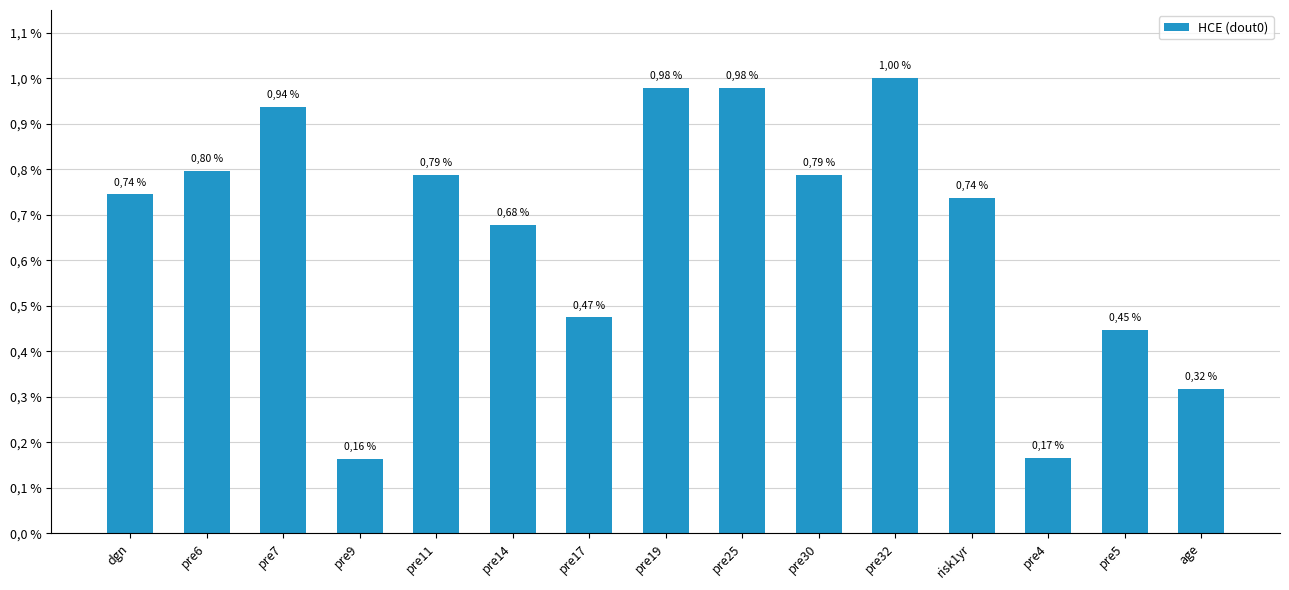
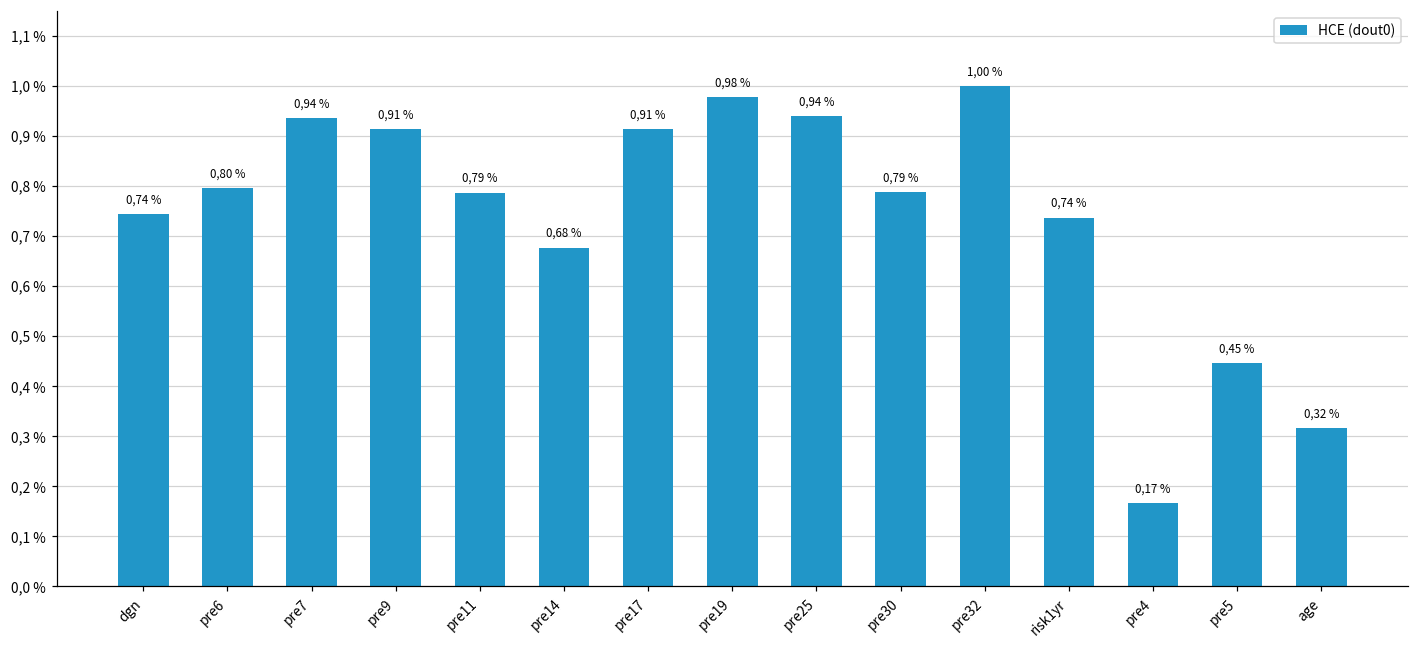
pre9: 0,16 % -> 0,91 %
pre17: 0,47 % -> 0,91 %
pre25: 0,98 % -> 0,94 %
